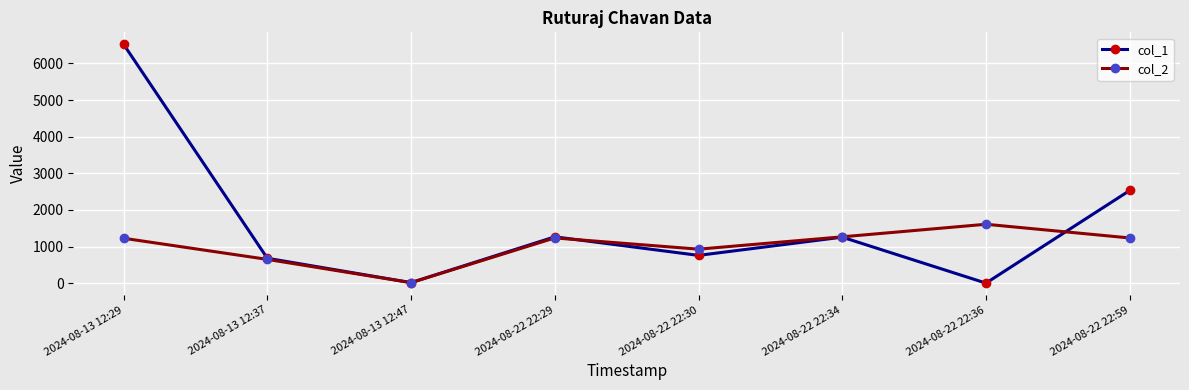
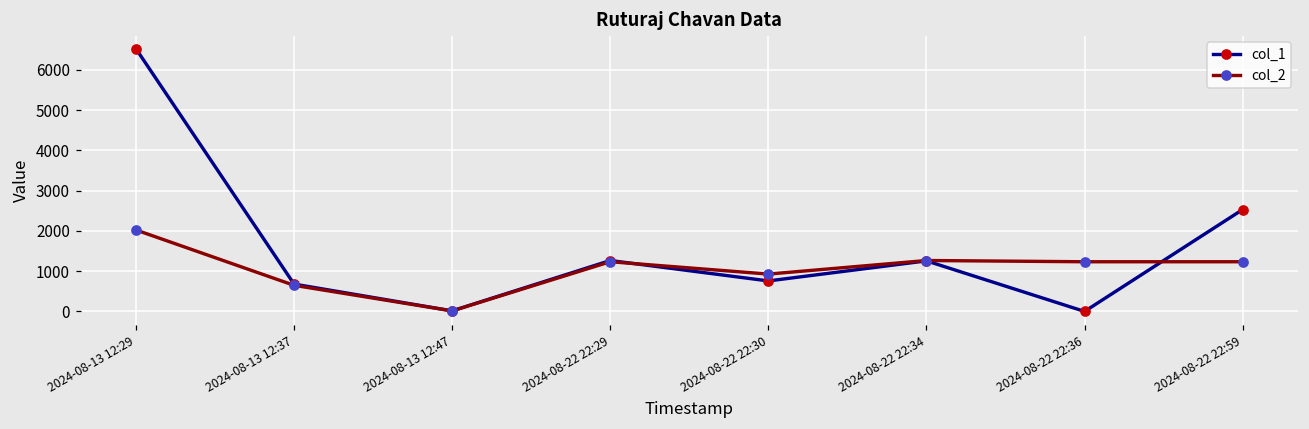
col_2, 2024-08-13 12:29: 1200 -> 2000
col_2, 2024-08-22 22:36: 1600 -> 1200
